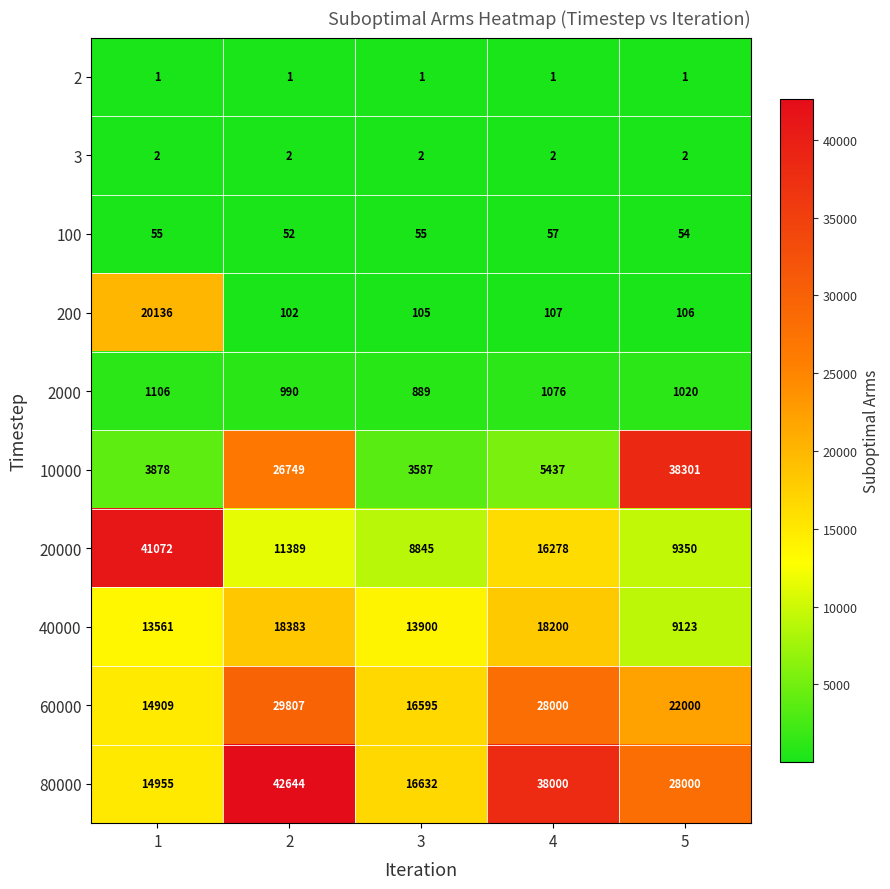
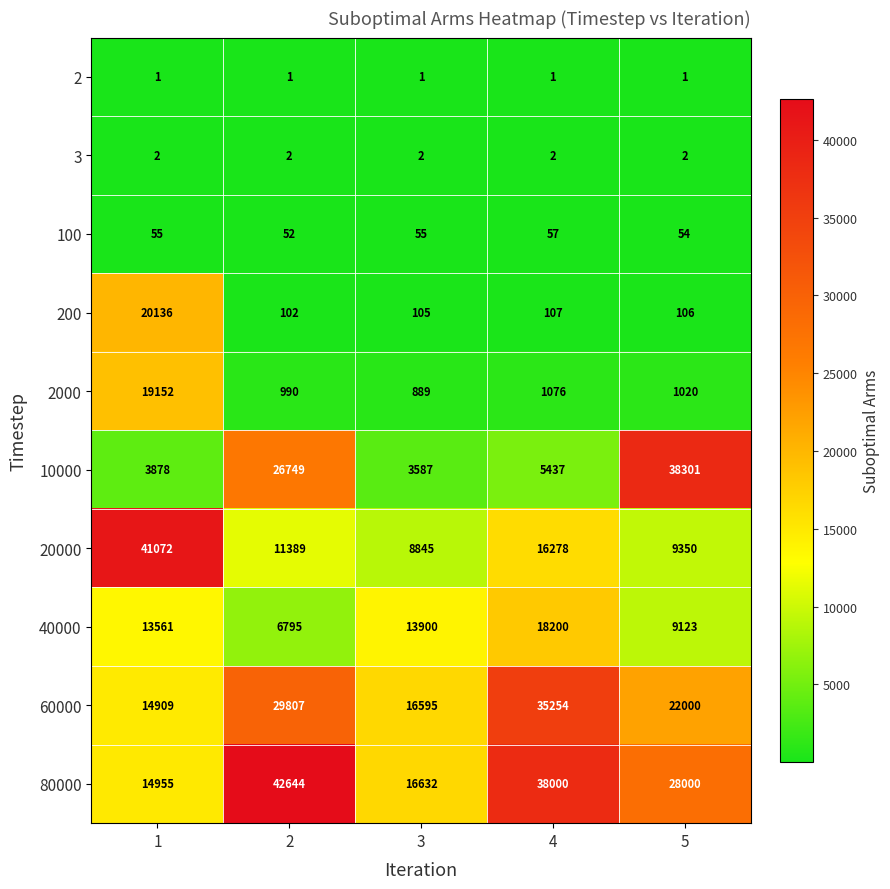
2000, 1: 1106 -> 19152
40000, 2: 18383 -> 6795
60000, 4: 28000 -> 35254
